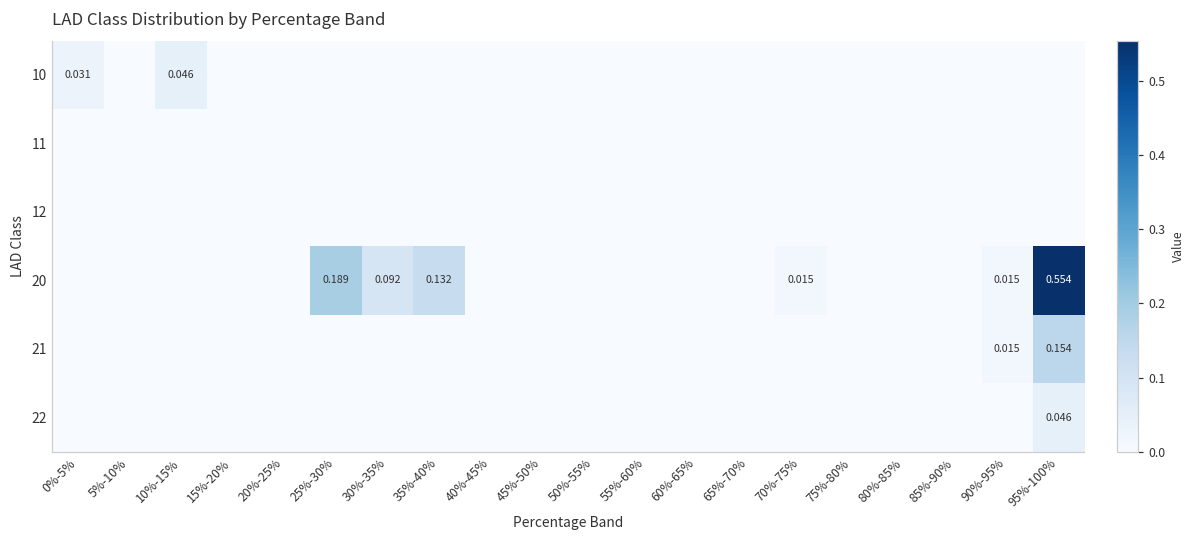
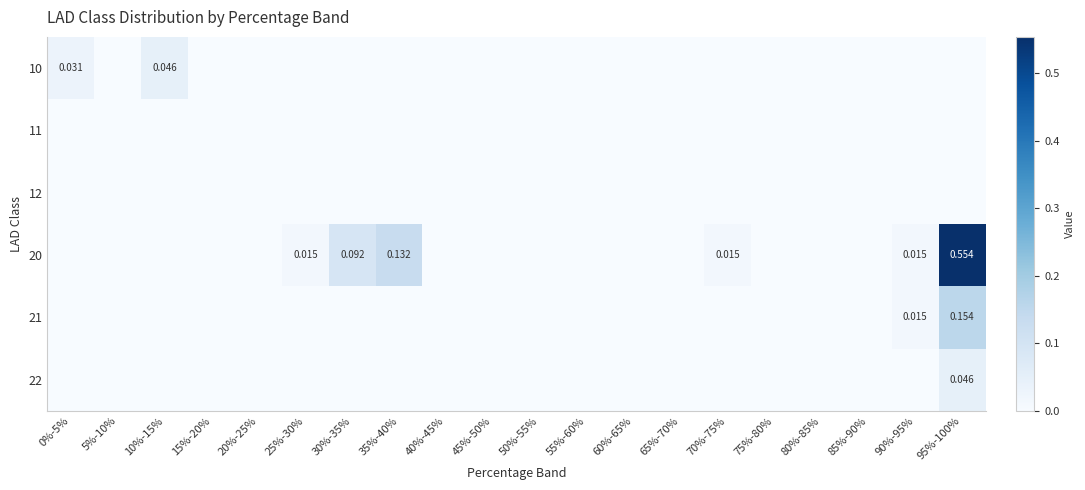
20, 25%-30%: 0.189 -> 0.015
